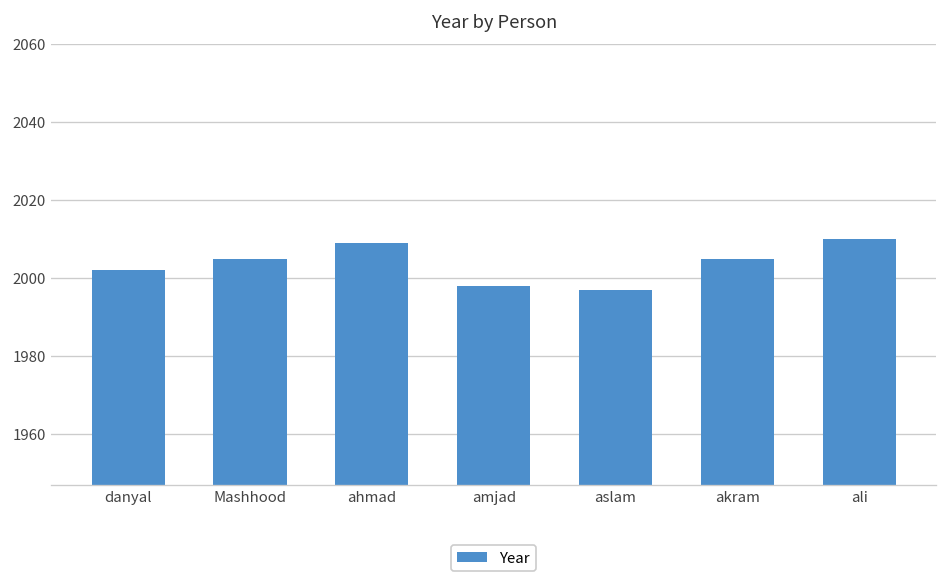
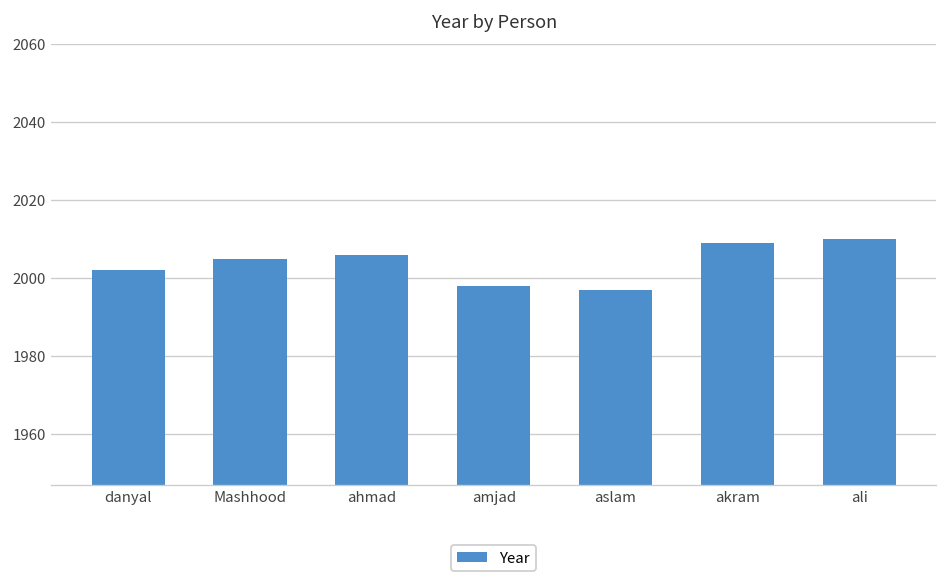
ahmad: 2009 -> 2006
akram: 2005 -> 2009
